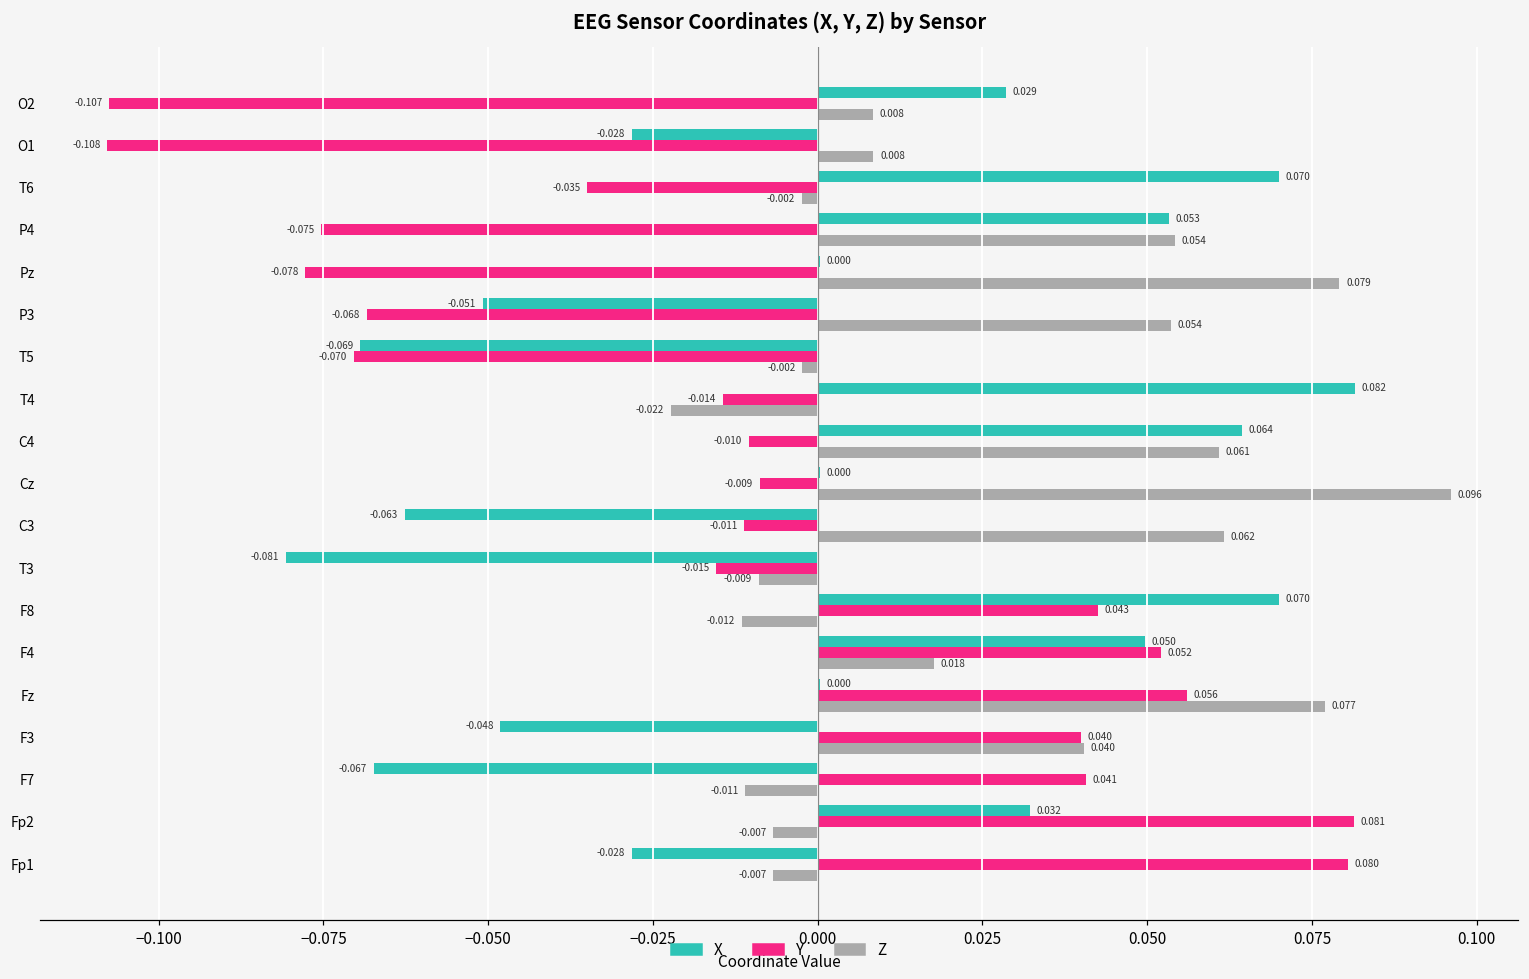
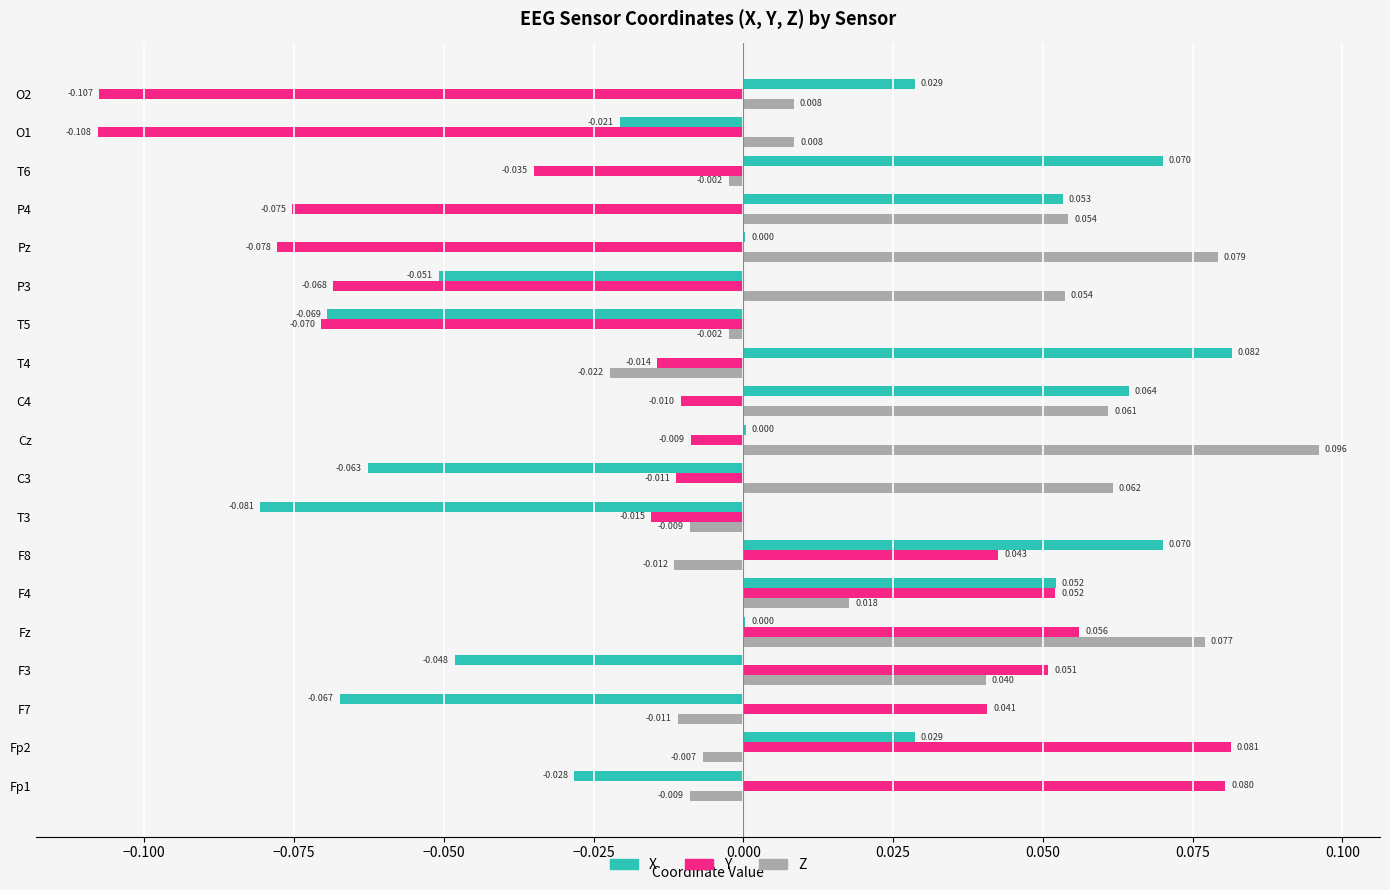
X, O1: -0.028 -> -0.021
X, F4: 0.050 -> 0.052
Y, F3: 0.040 -> 0.051
X, Fp2: 0.032 -> 0.029
Z, Fp1: -0.007 -> -0.009
